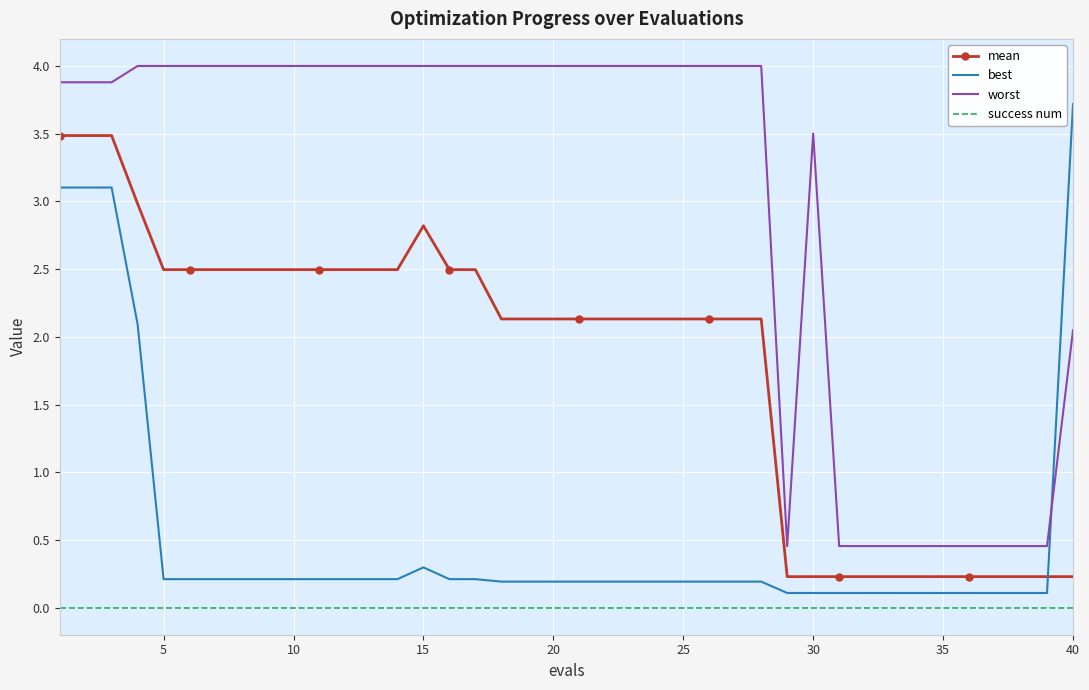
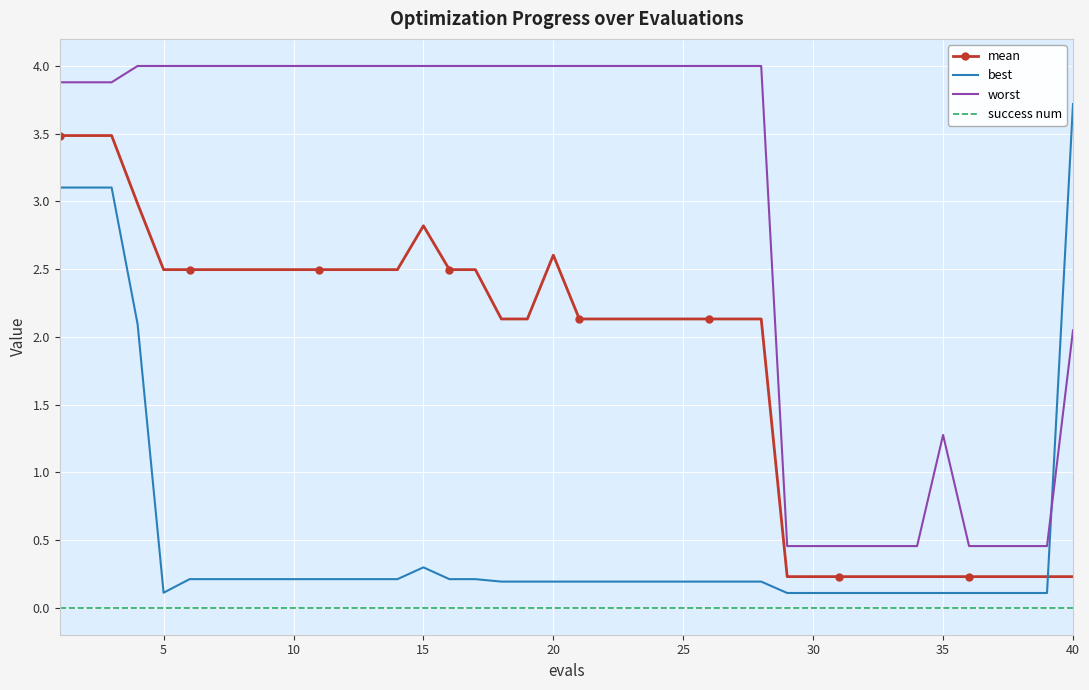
best, 5: 0.21 -> 0.11
mean, 20: 2.13 -> 2.60
worst, 30: 3.50 -> 0.45
worst, 35: 0.45 -> 1.28
